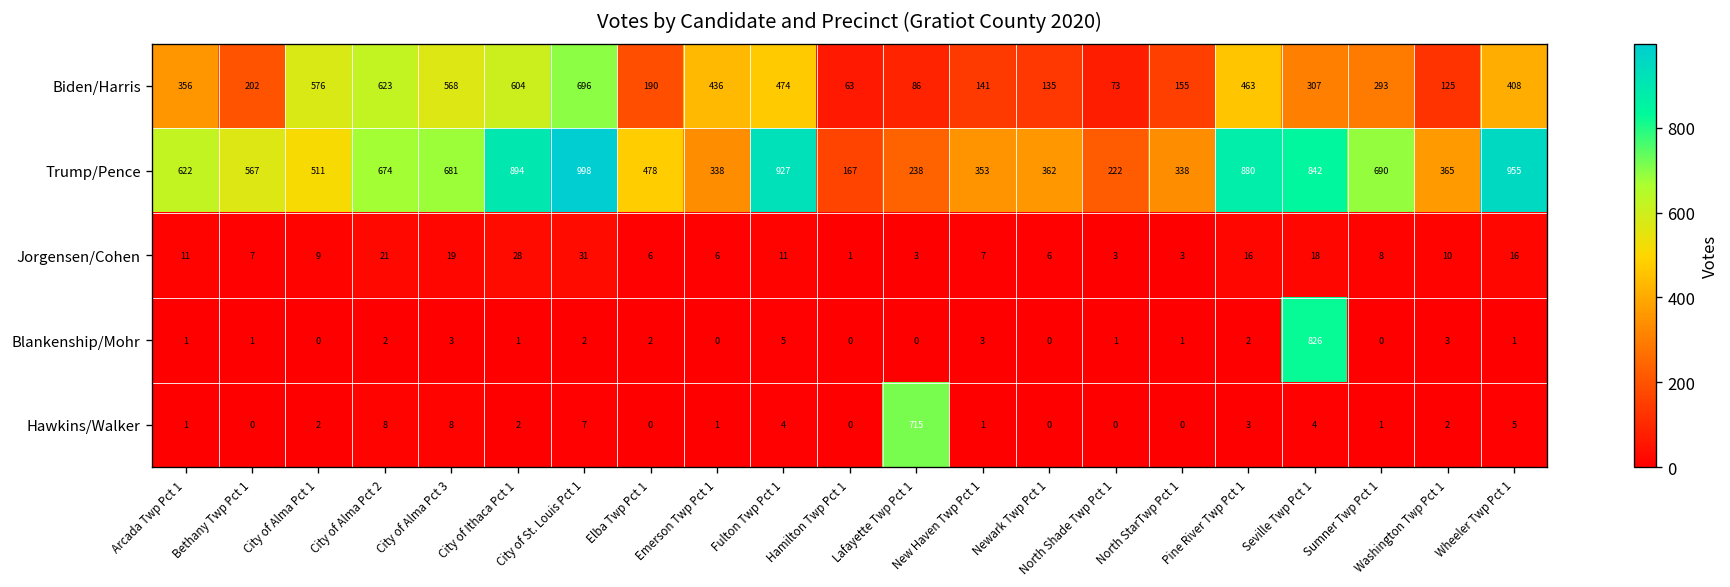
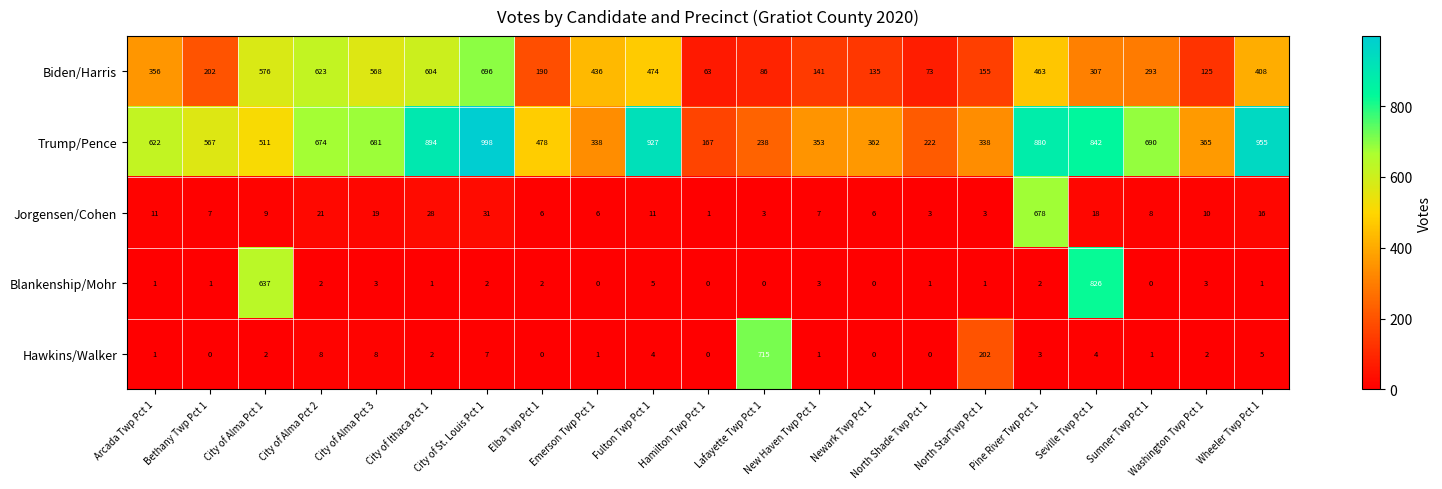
Jorgensen/Cohen, Pine River Twp Pct 1: 16 -> 678
Blankenship/Mohr, City of Alma Pct 1: 0 -> 637
Hawkins/Walker, North StarTwp Pct 1: 0 -> 202
